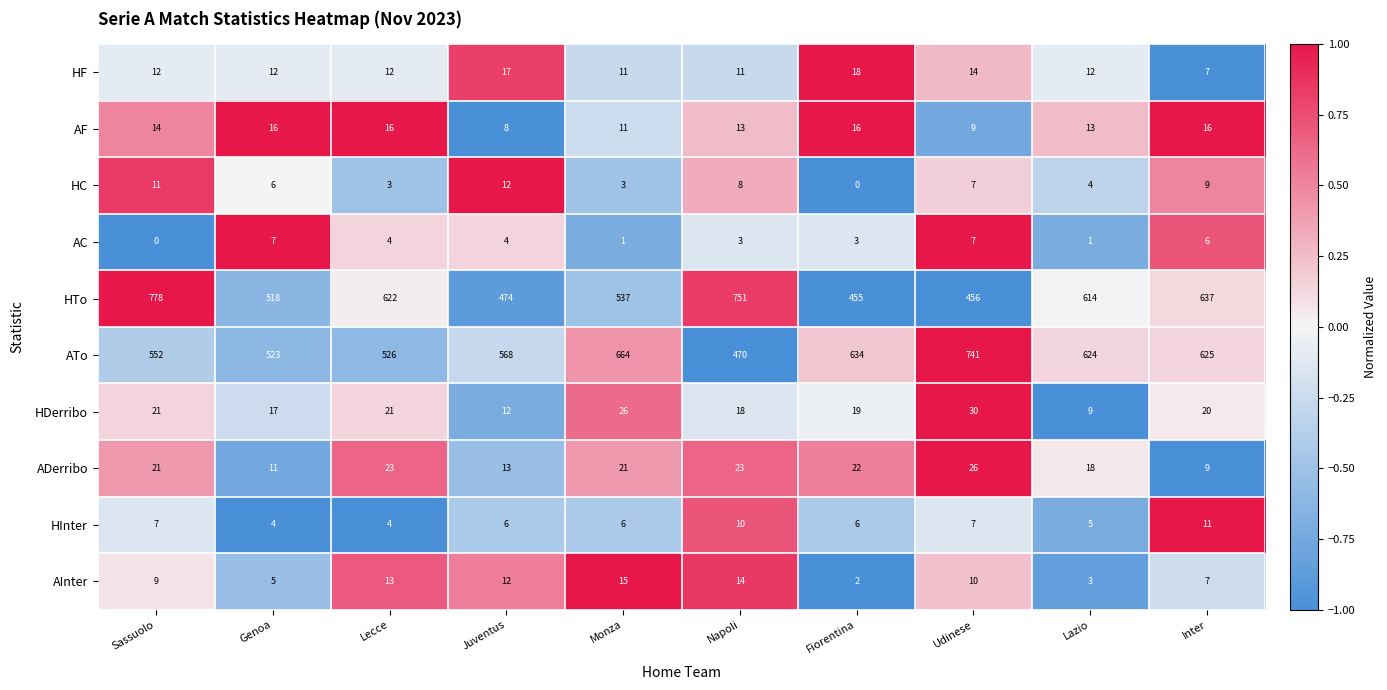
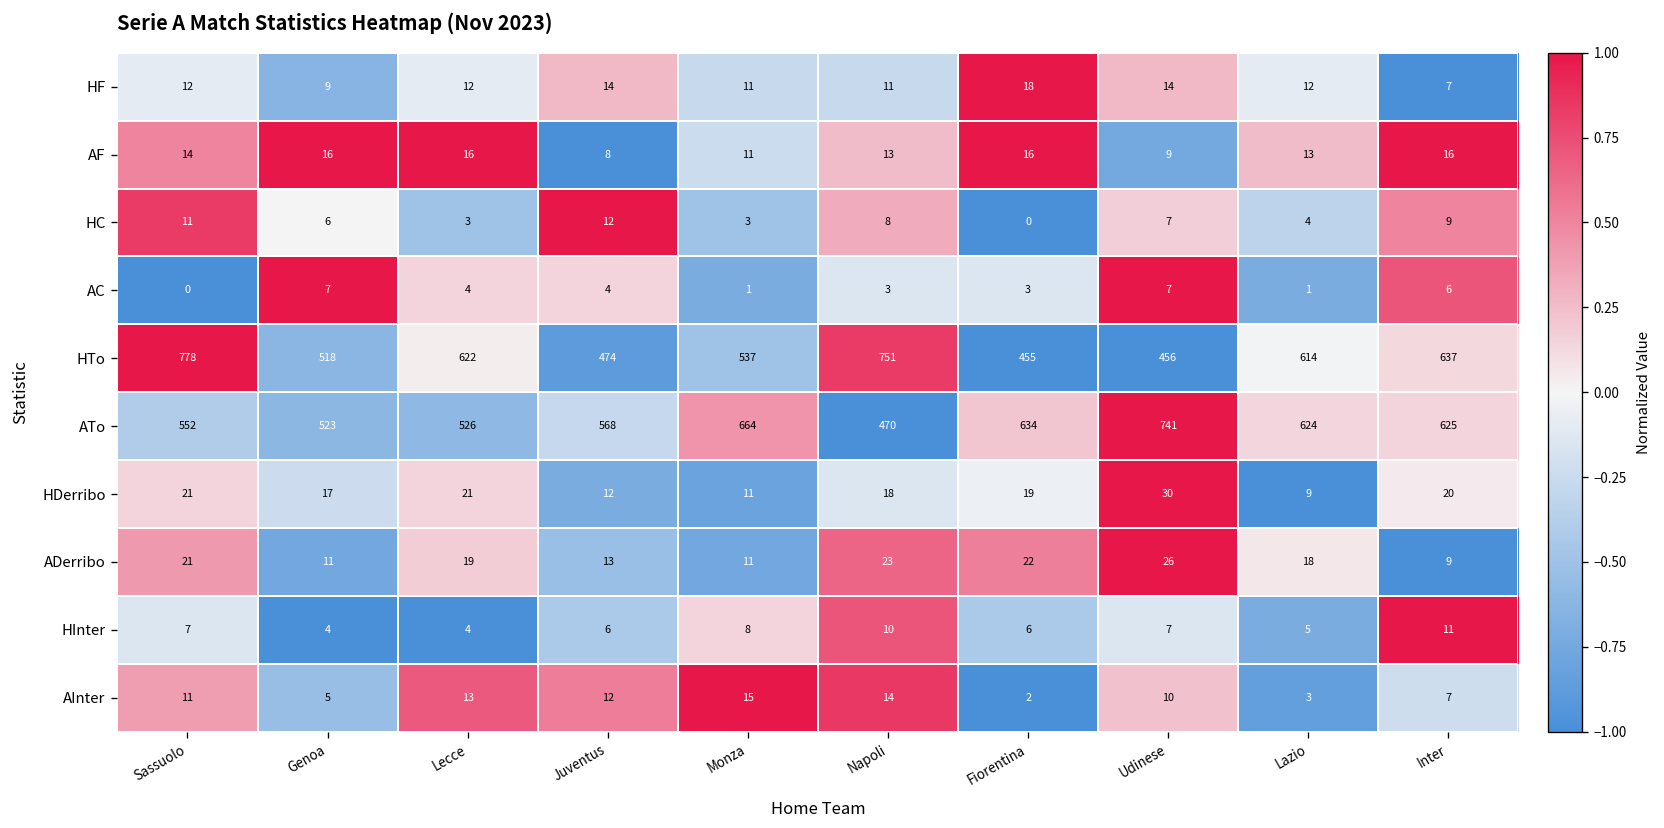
HF, Genoa: 12 -> 9
HF, Juventus: 17 -> 14
HDerribo, Monza: 26 -> 11
ADerribo, Lecce: 23 -> 19
ADerribo, Monza: 21 -> 11
HInter, Monza: 6 -> 8
AInter, Sassuolo: 9 -> 11
